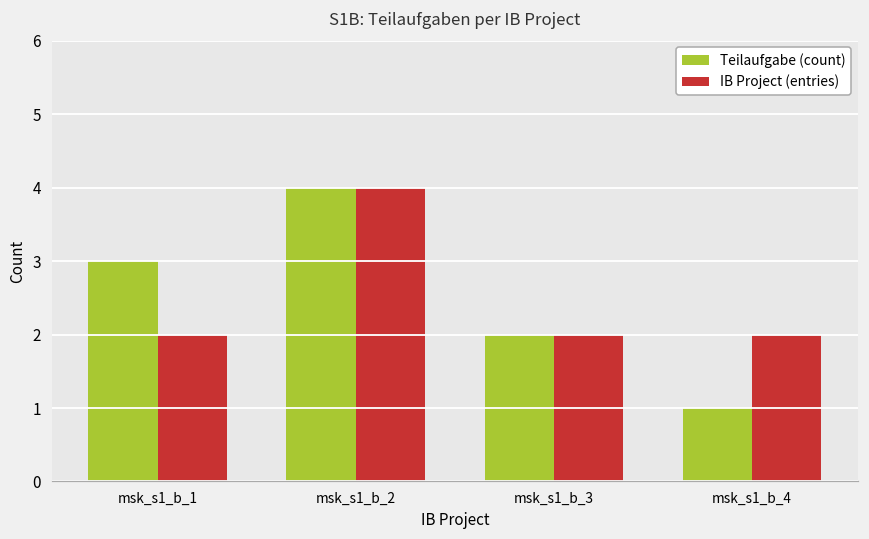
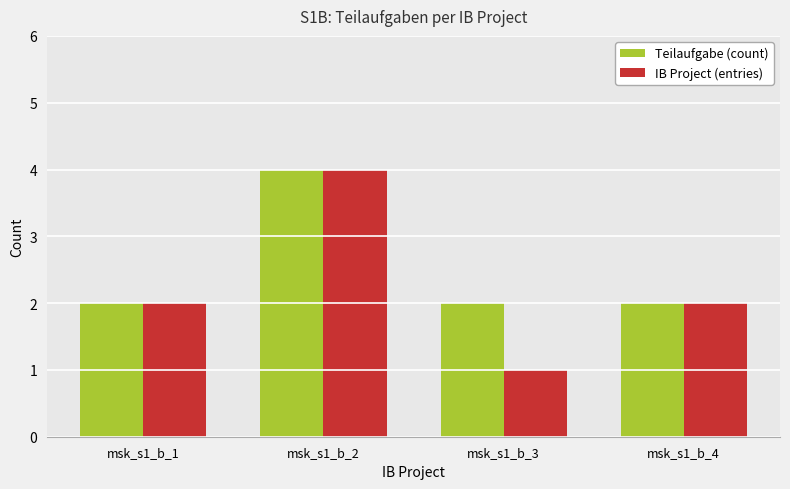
Teilaufgabe (count), msk_s1_b_1: 3 -> 2
IB Project (entries), msk_s1_b_3: 2 -> 1
Teilaufgabe (count), msk_s1_b_4: 1 -> 2
